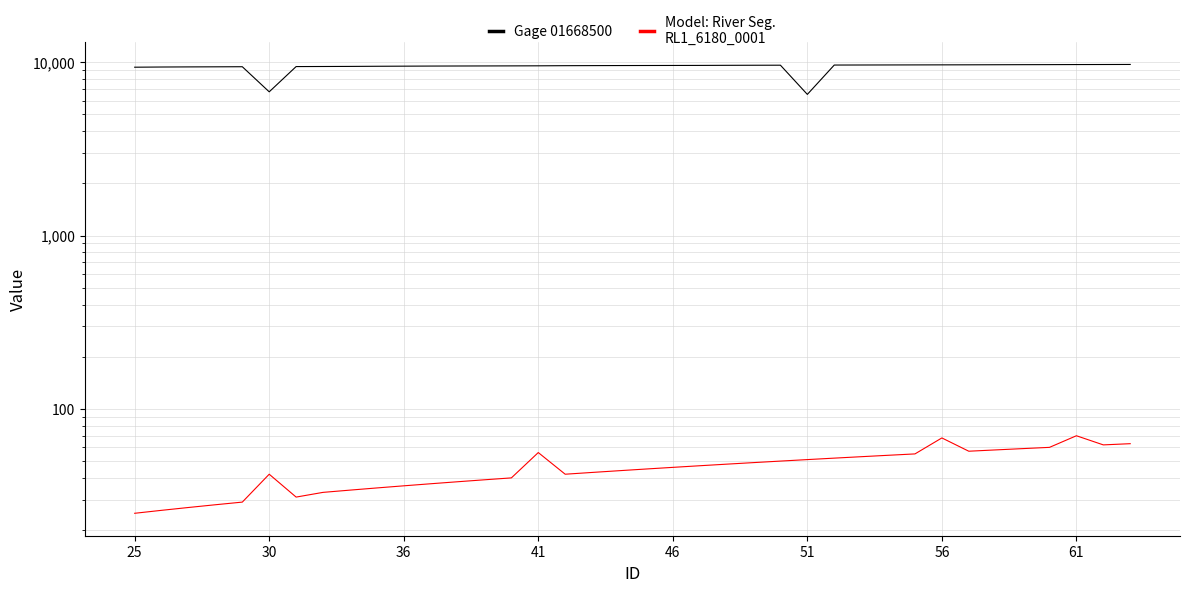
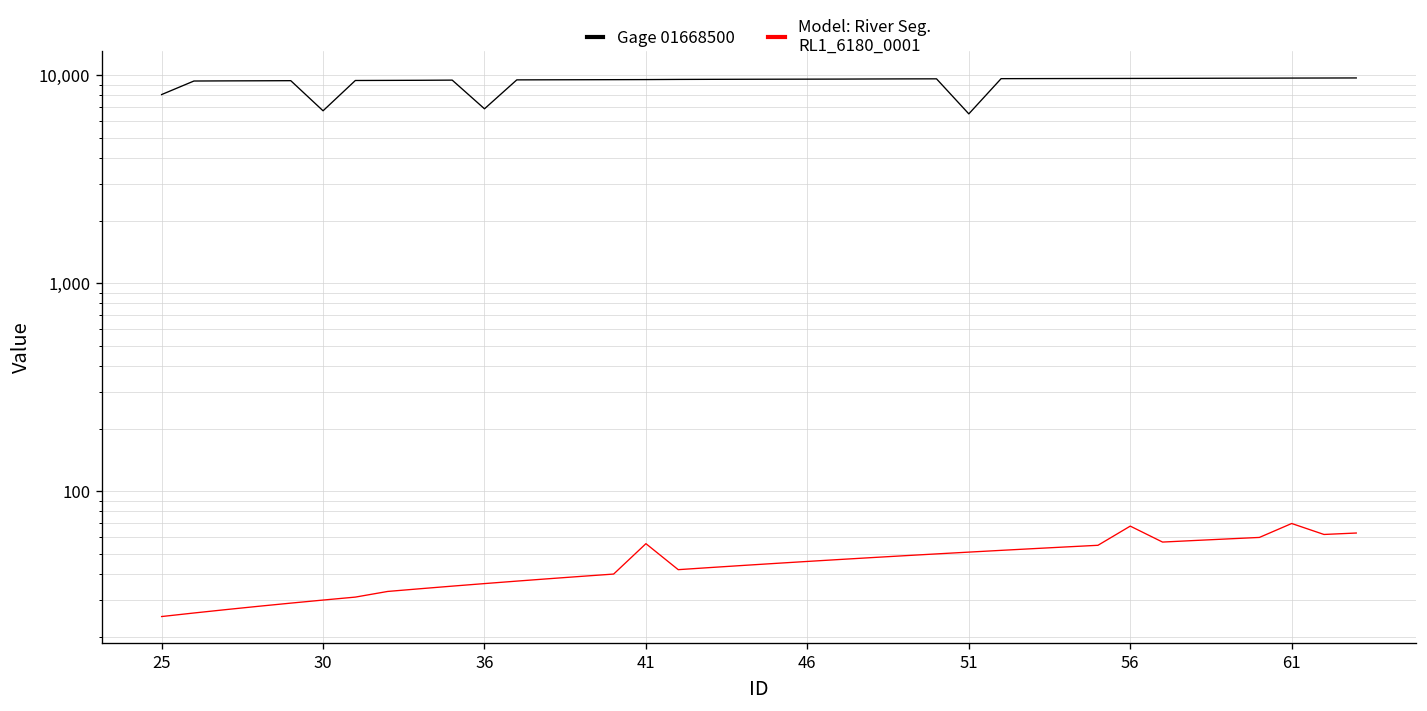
Gage 01668500, 25: 9,000 -> 8,000
Model: River Seg. RL1_6180_0001, 30: 42 -> 30
Gage 01668500, 36: 9,000 -> 6,900
